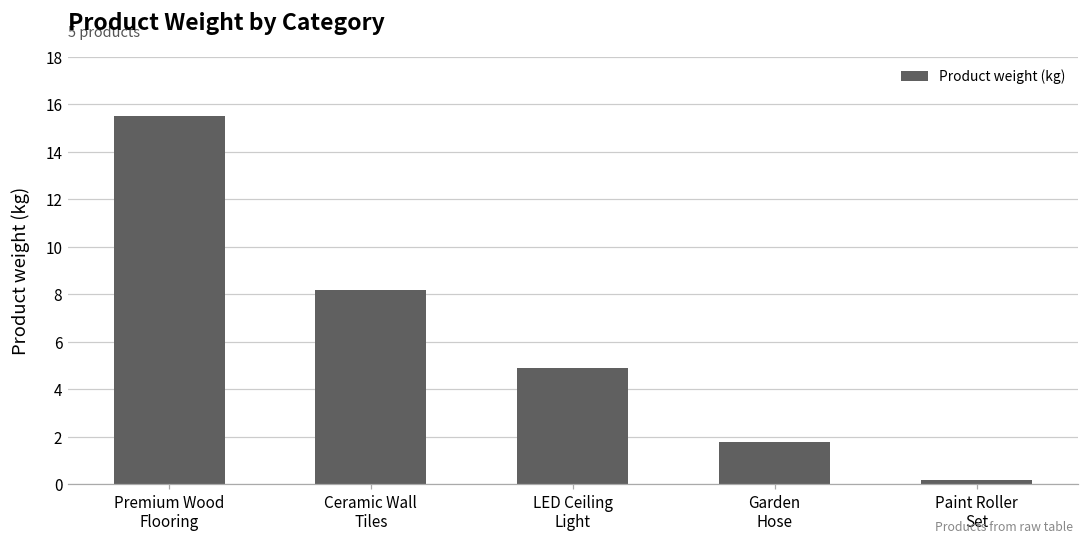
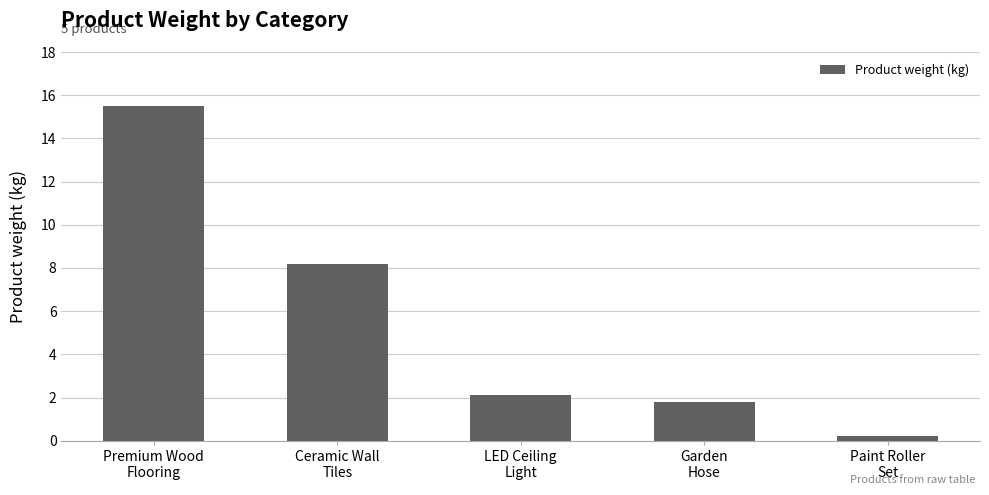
LED Ceiling Light: 4.9 -> 2.1
